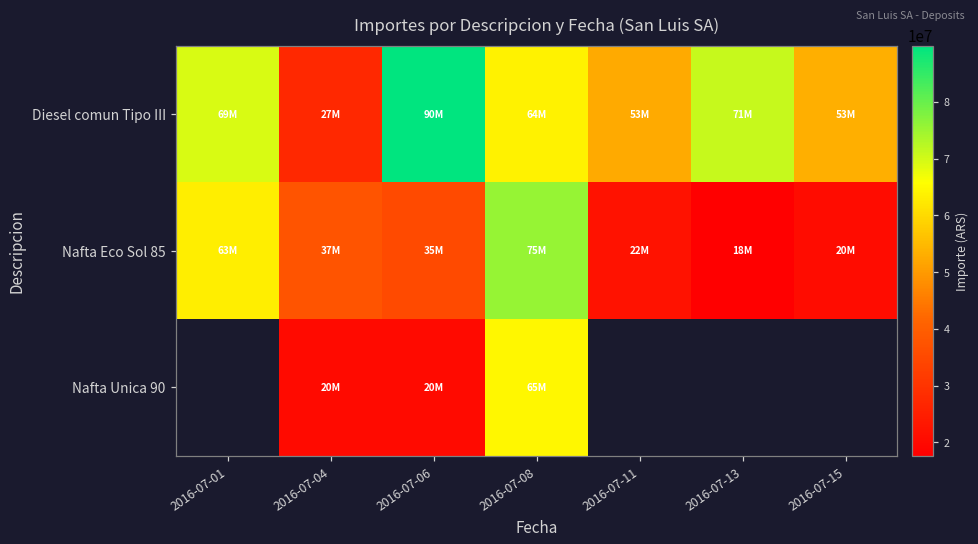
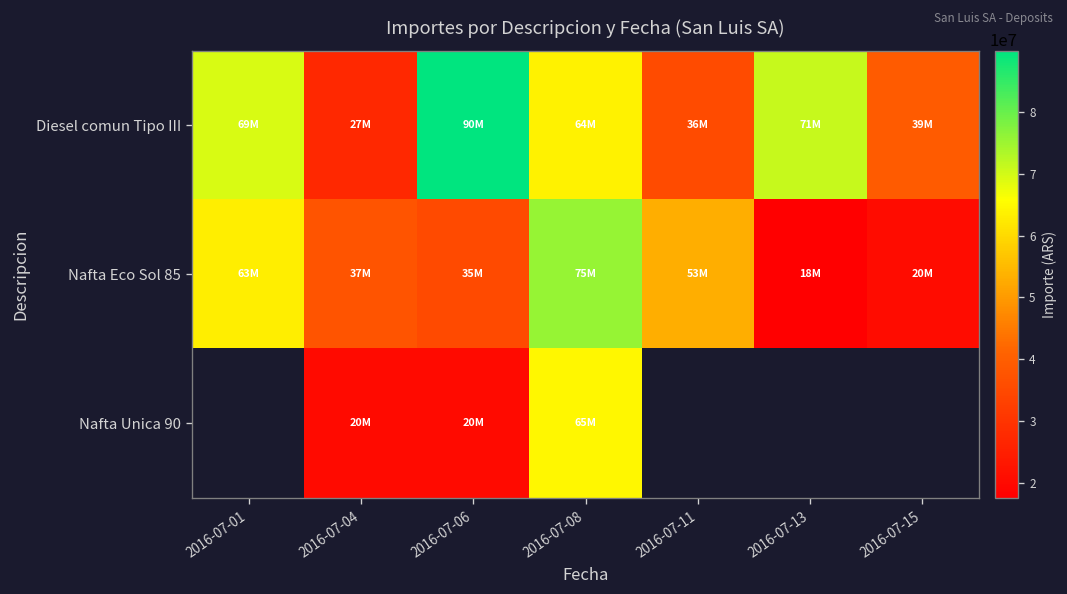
Diesel comun Tipo III, 2016-07-11: 53M -> 36M
Diesel comun Tipo III, 2016-07-15: 53M -> 39M
Nafta Eco Sol 85, 2016-07-11: 22M -> 53M
